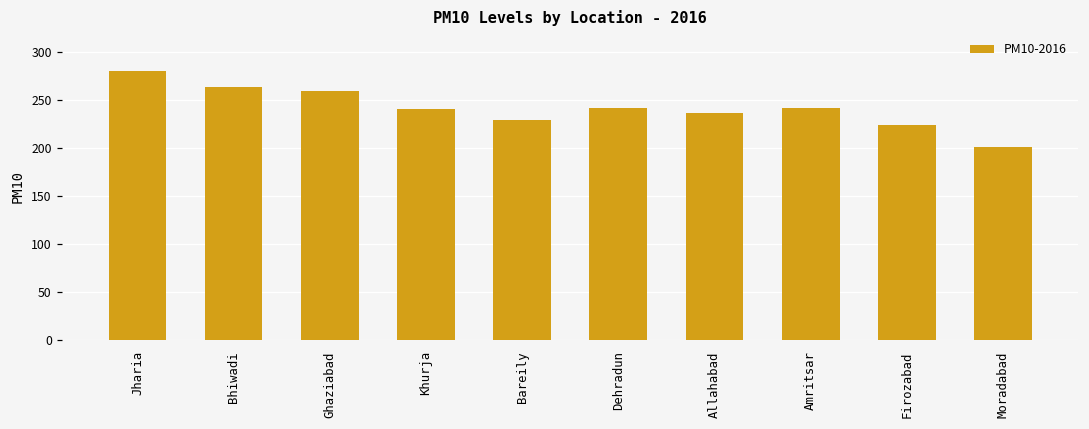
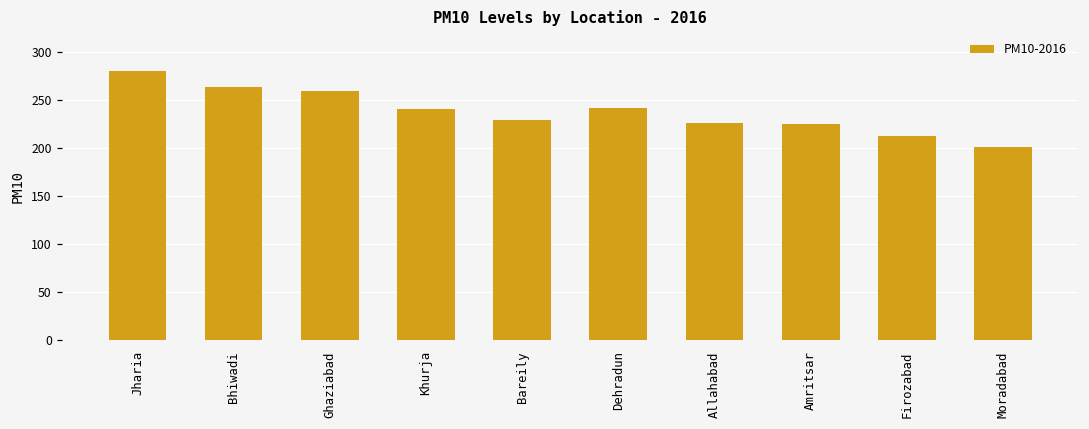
Allahabad: 240 -> 230
Amritsar: 240 -> 230
Firozabad: 220 -> 210
